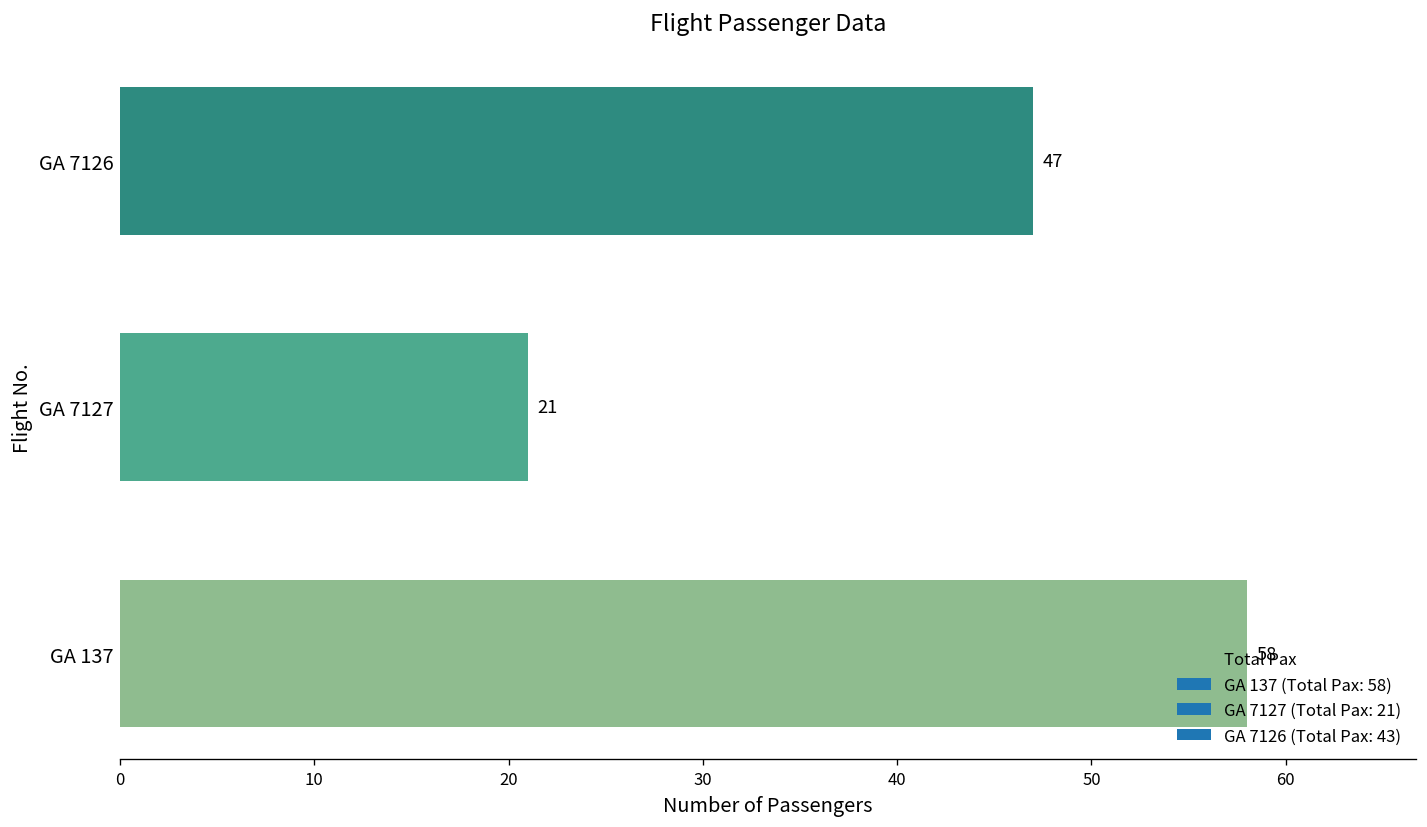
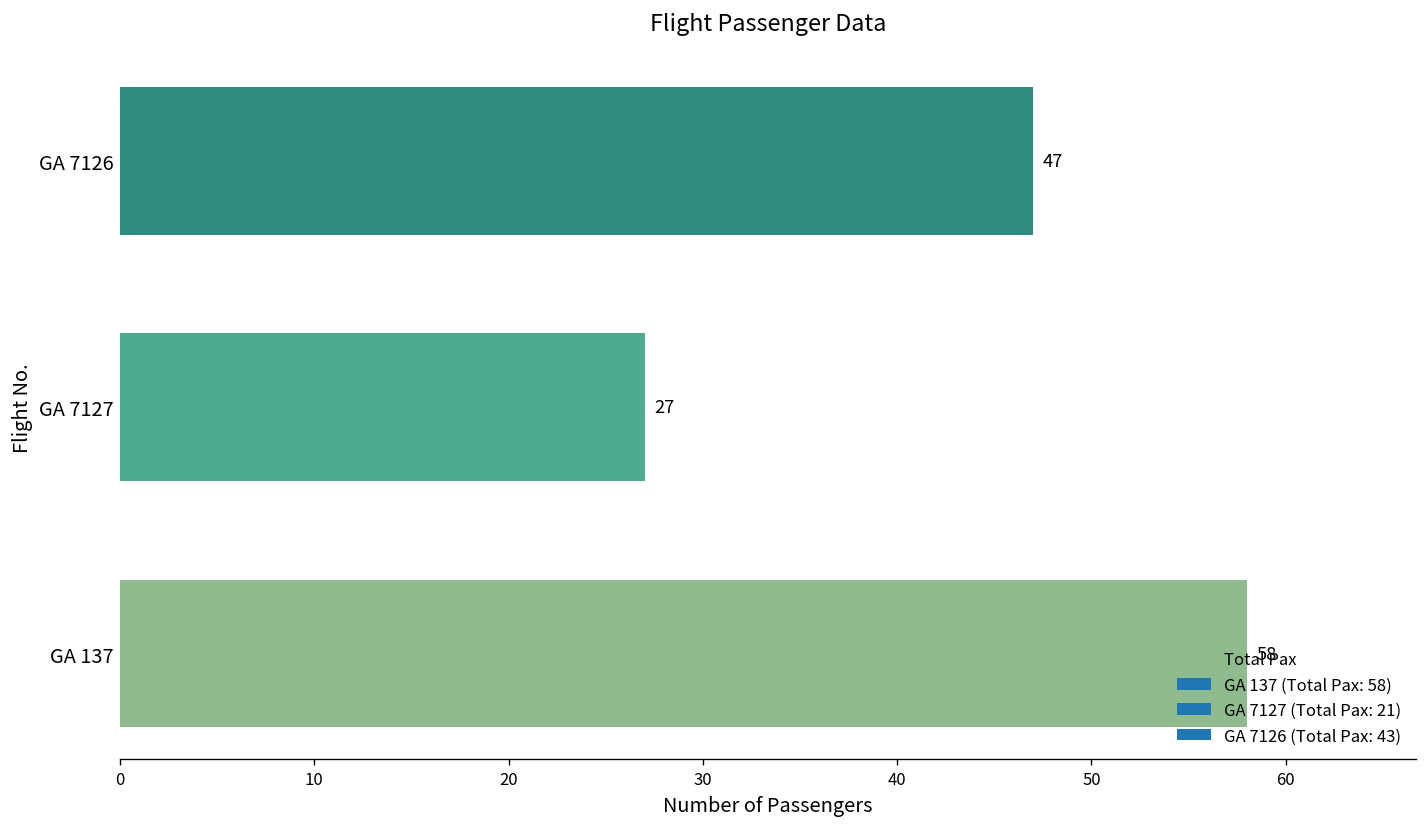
GA 7127: 21 -> 27
